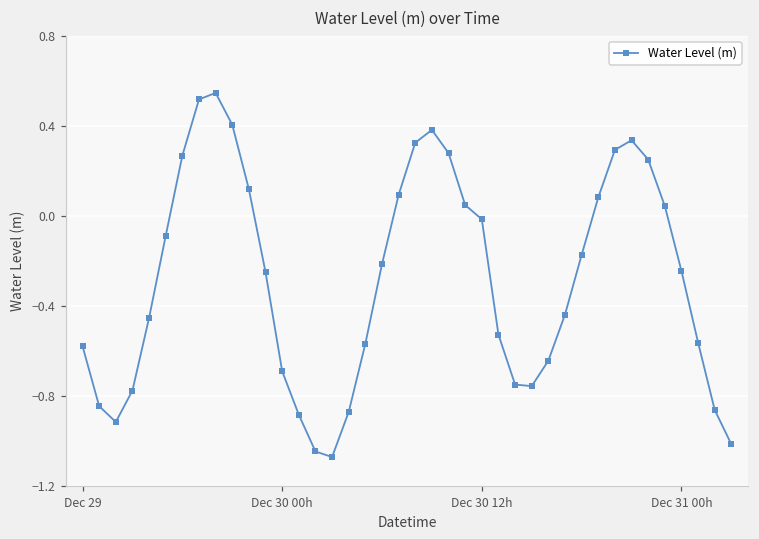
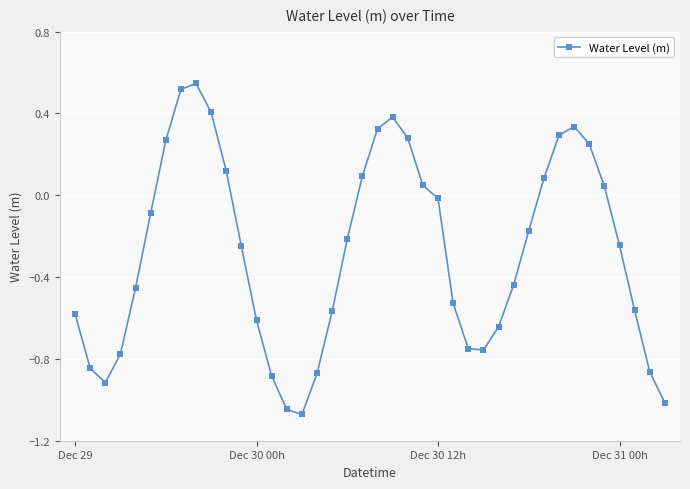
Dec 30 00h: -0.69 -> -0.61
